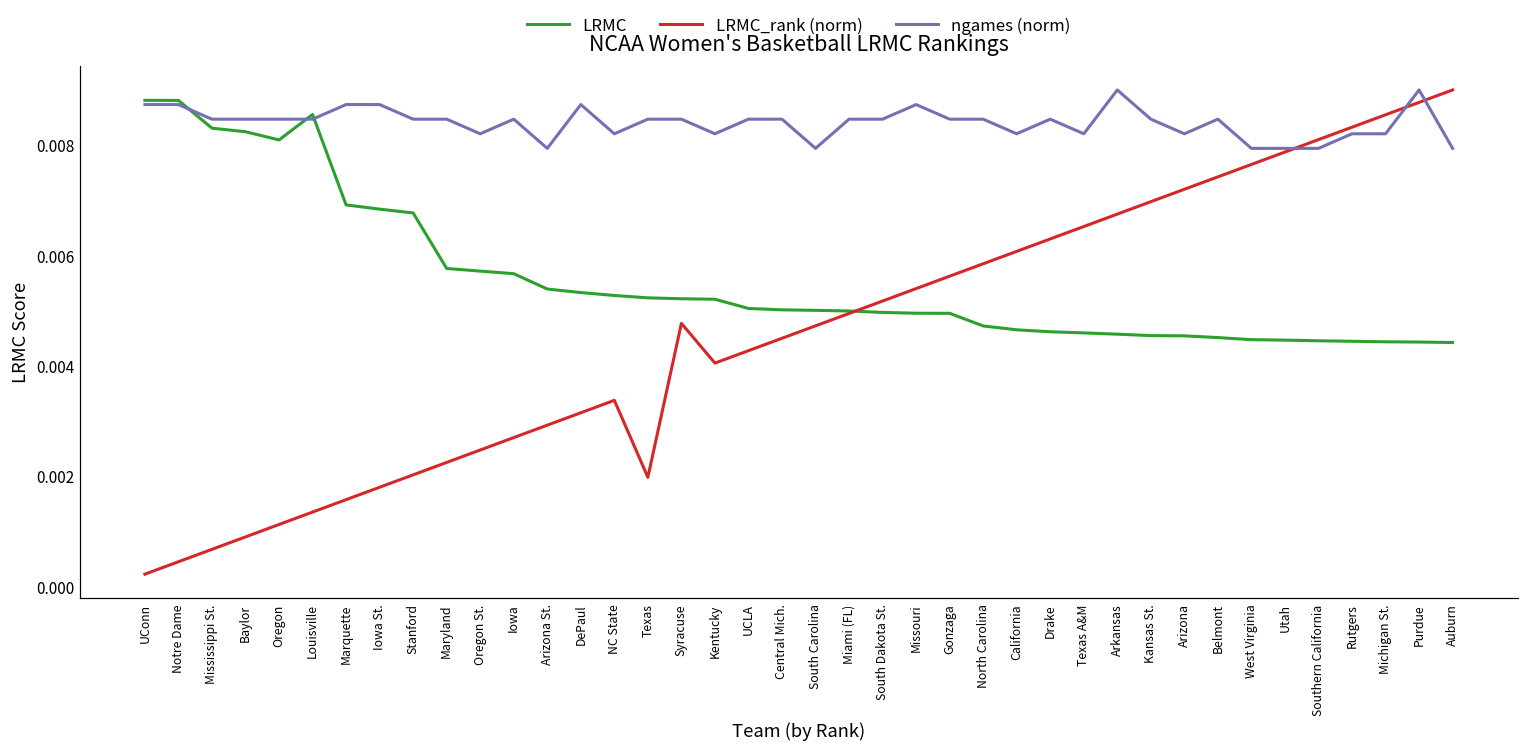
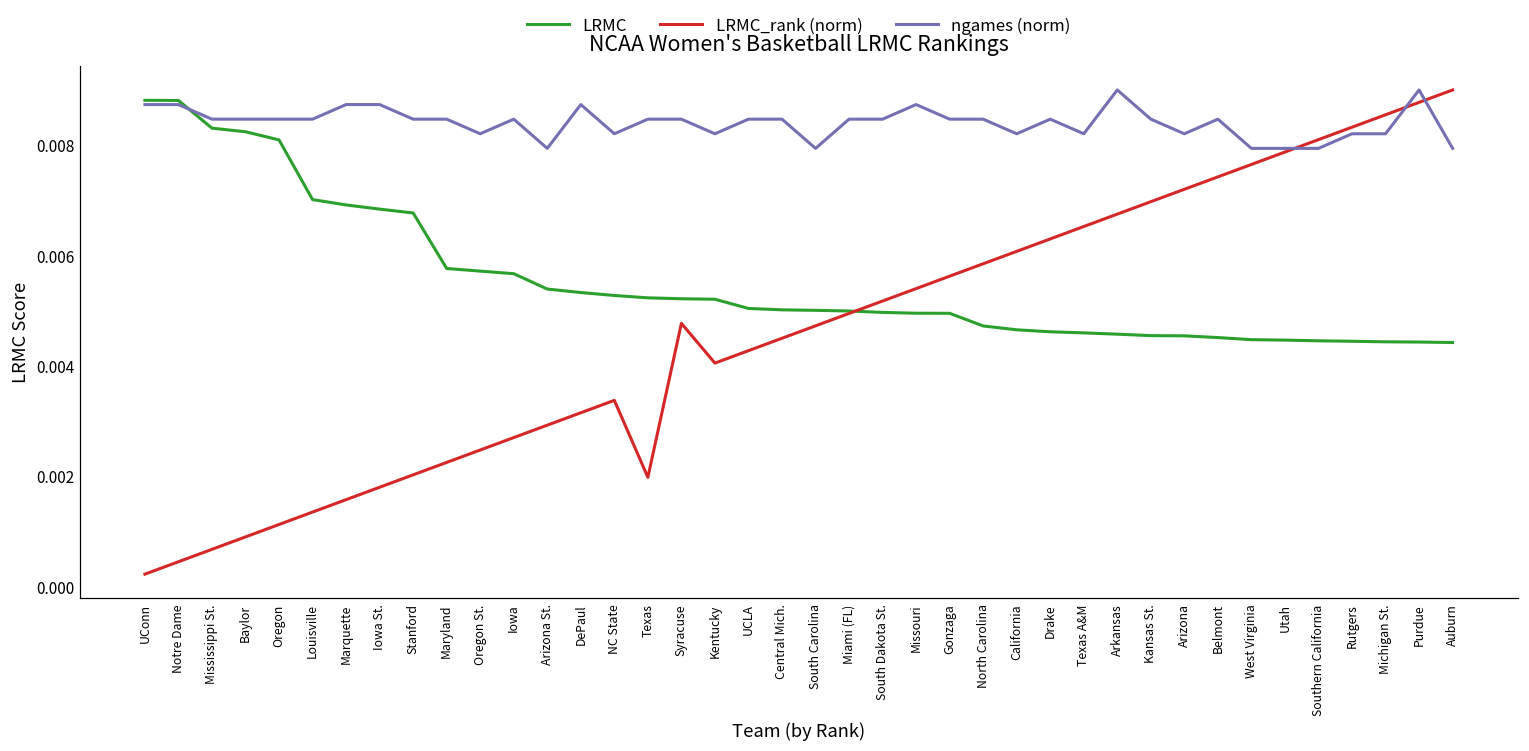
LRMC, Louisville: 0.0086 -> 0.0070
